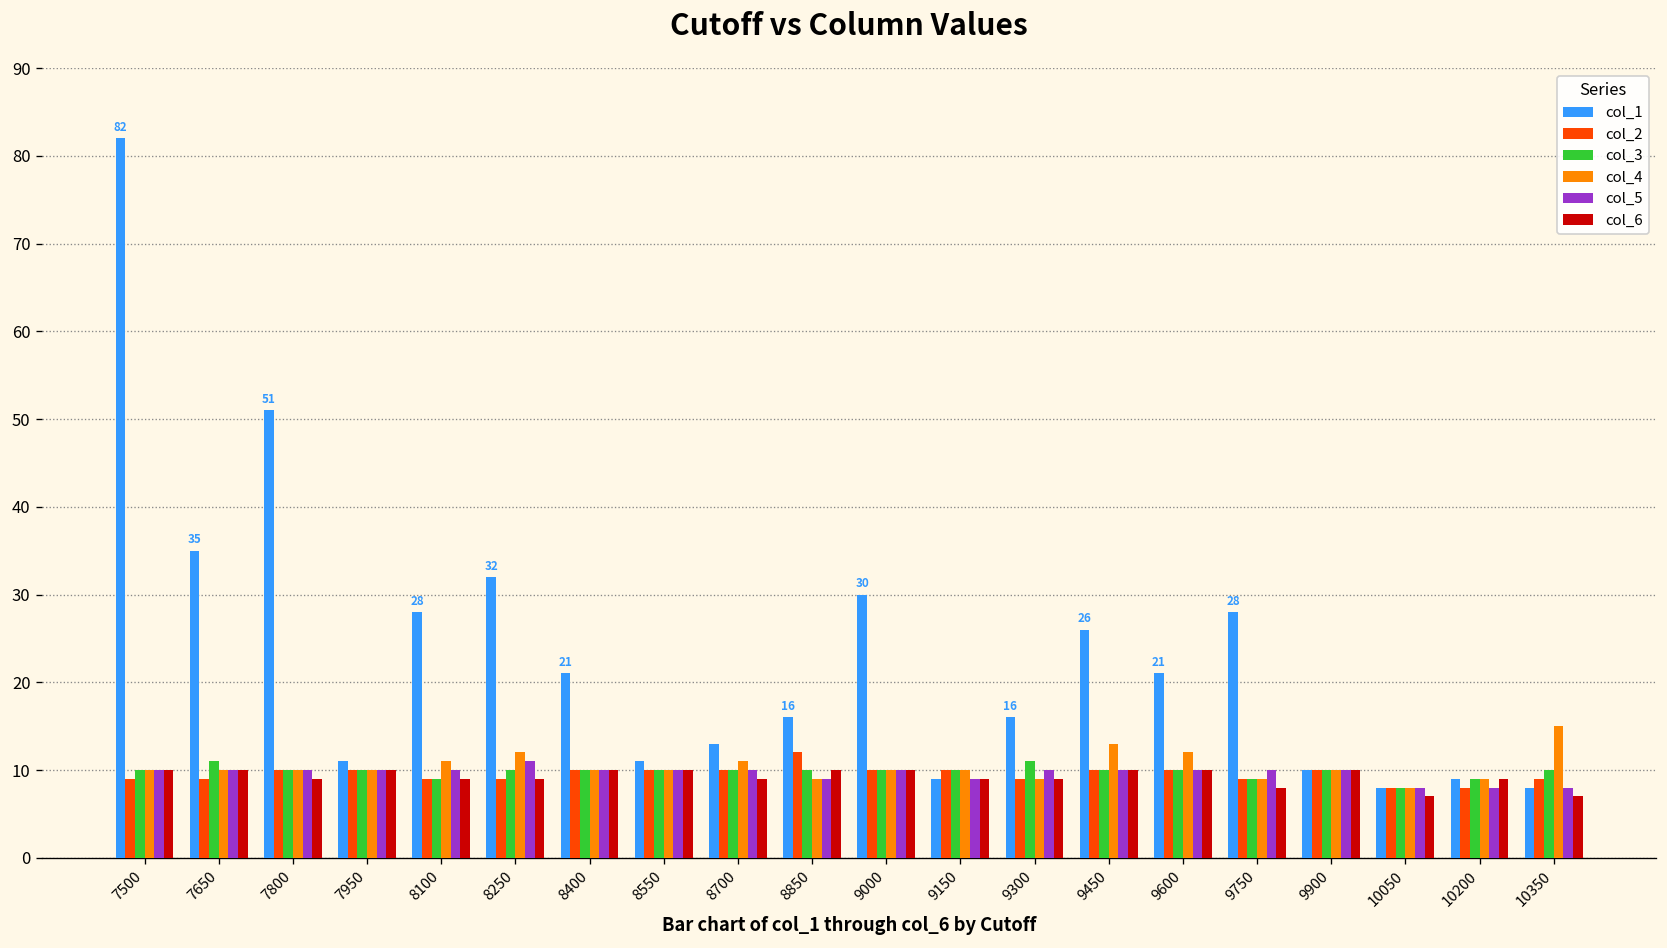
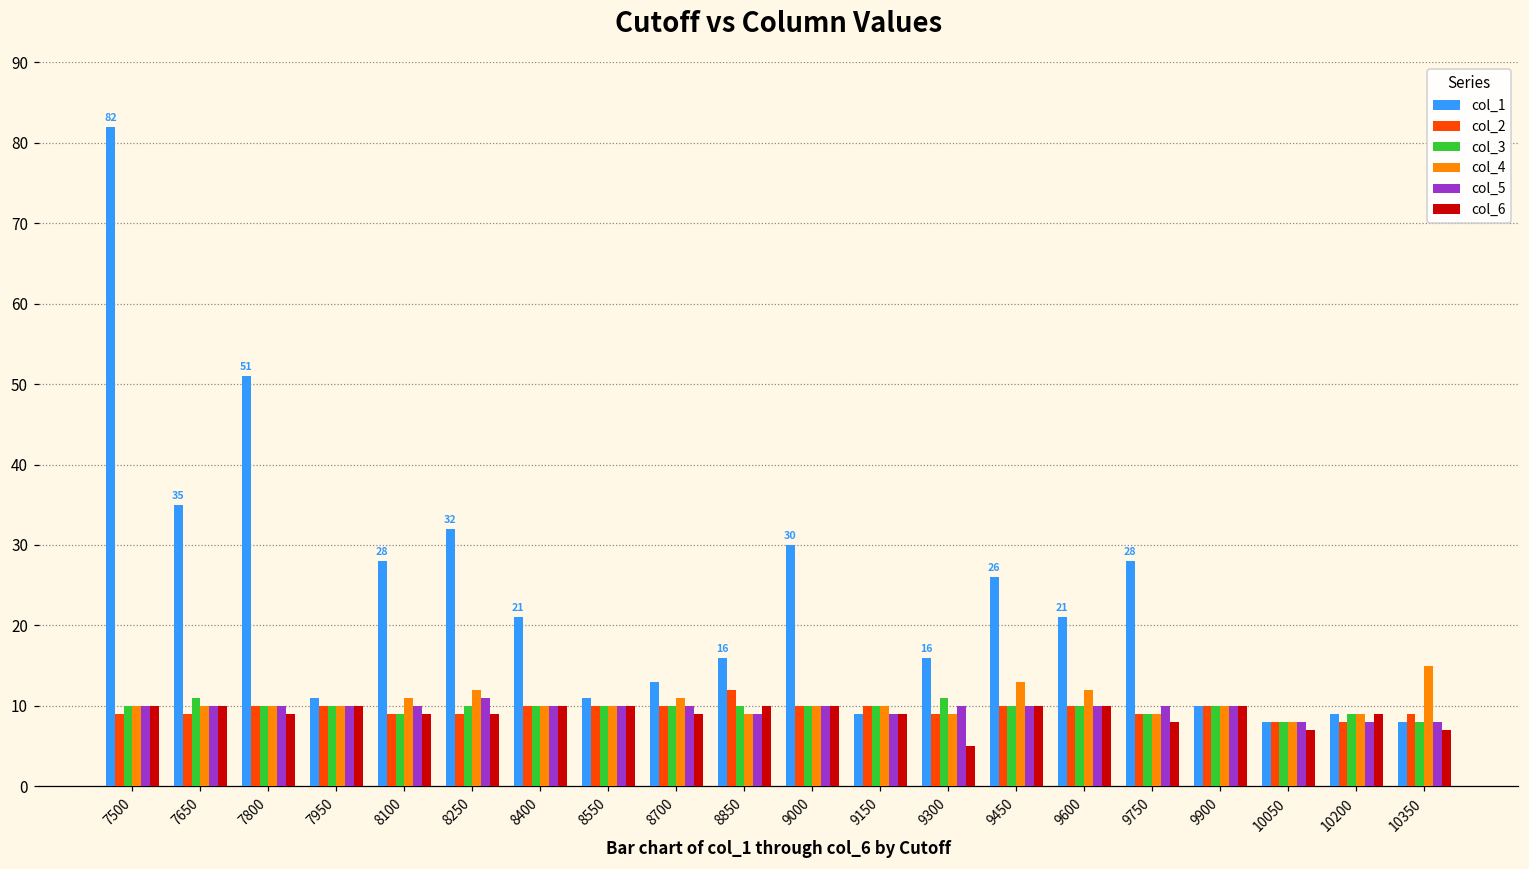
col_6, 9300: 9 -> 5
col_3, 10350: 10 -> 8
